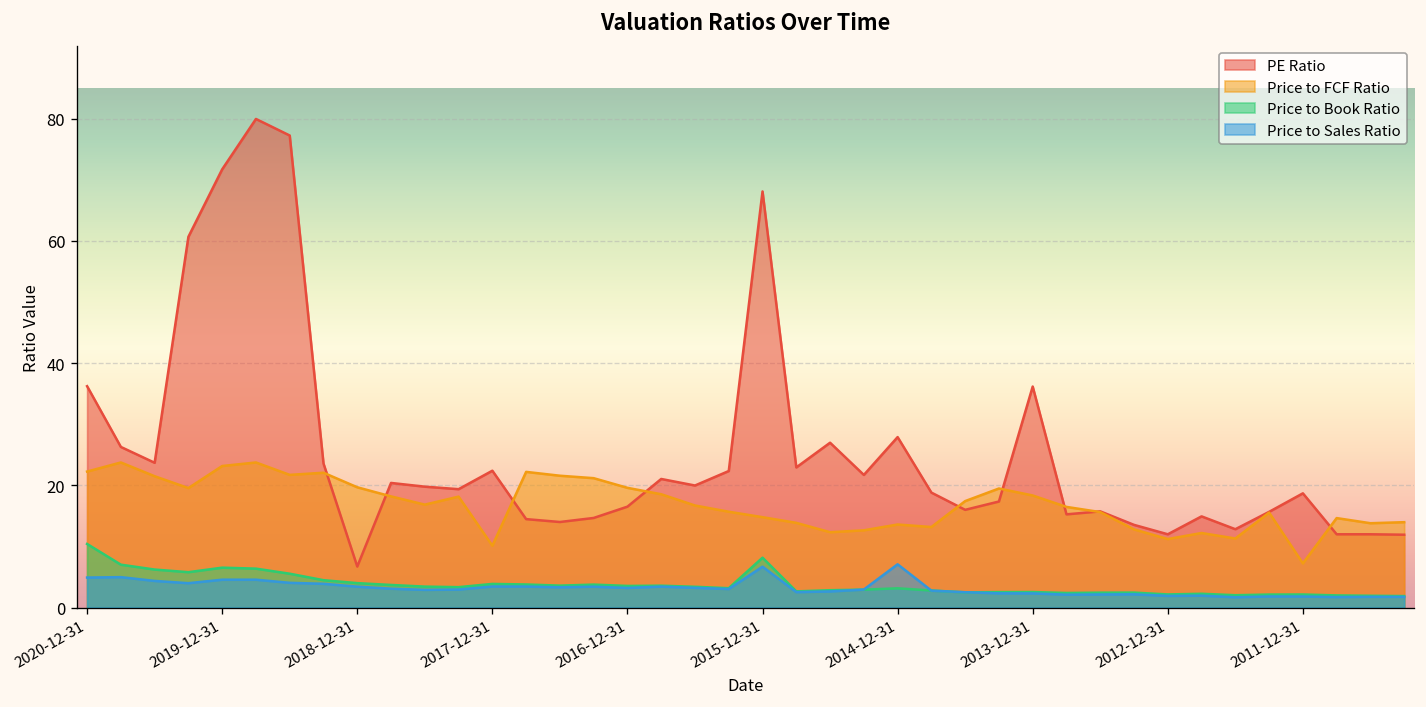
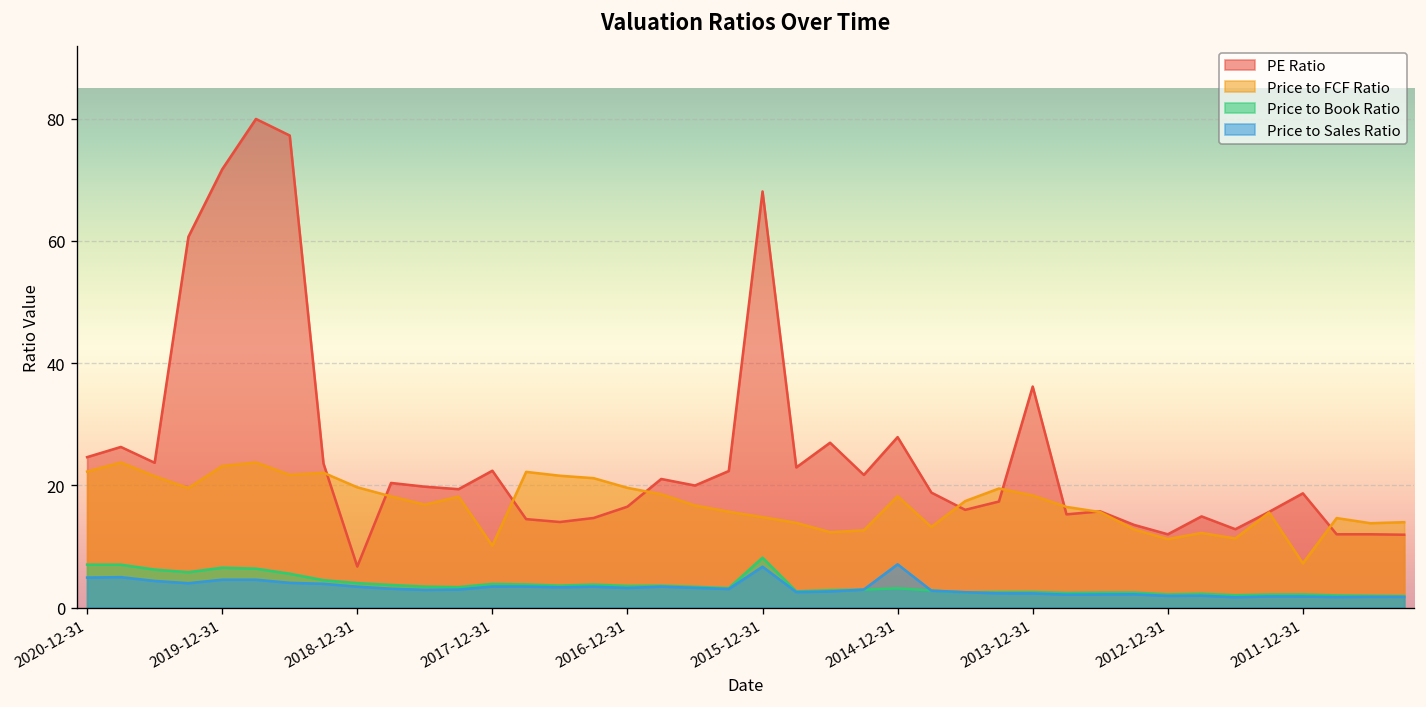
PE Ratio, 2020-12-31: 36 -> 25
Price to Book Ratio, 2020-12-31: 10 -> 7
Price to FCF Ratio, 2014-12-31: 14 -> 18
